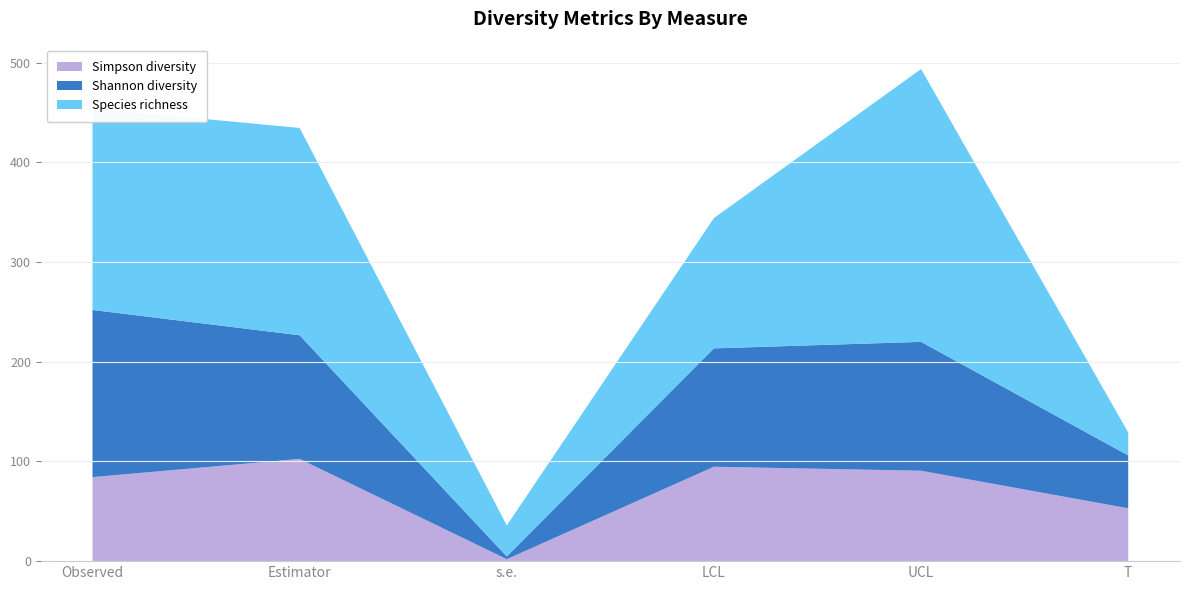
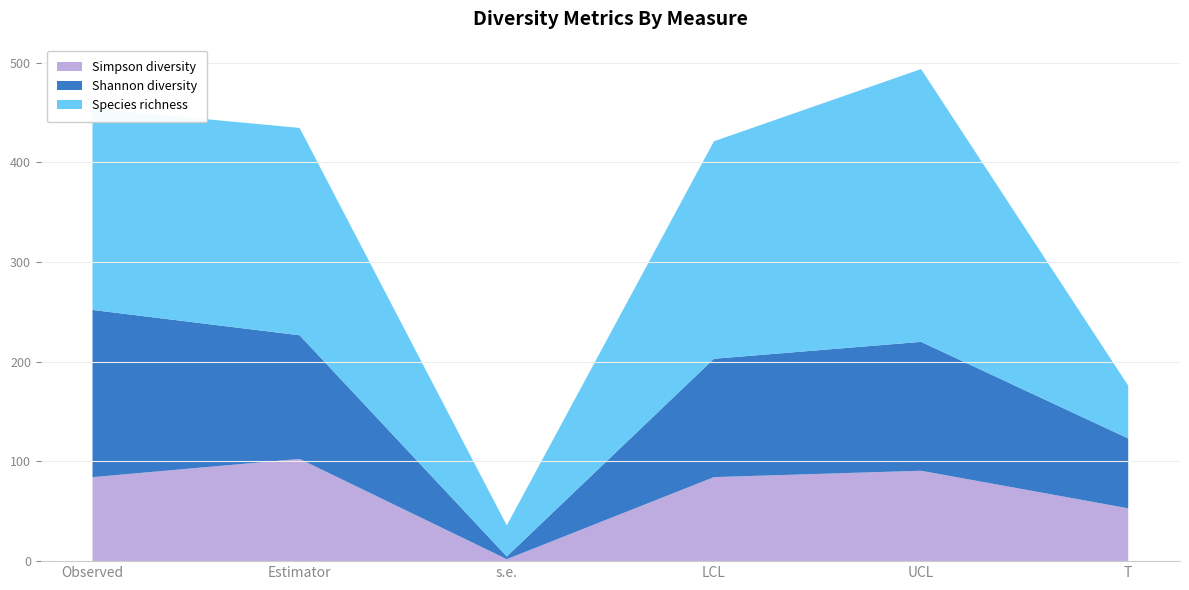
Simpson diversity, LCL: 90 -> 80
Species richness, LCL: 130 -> 220
Shannon diversity, T: 50 -> 70
Species richness, T: 20 -> 50
